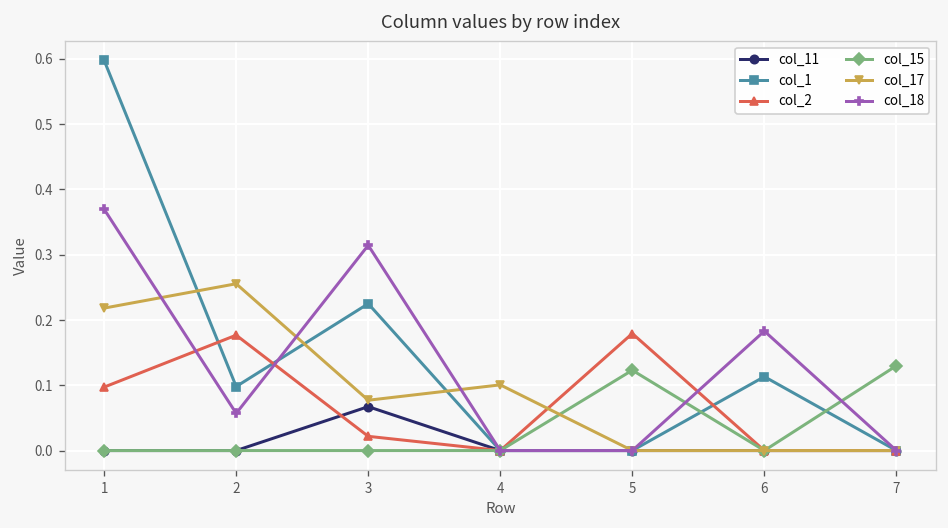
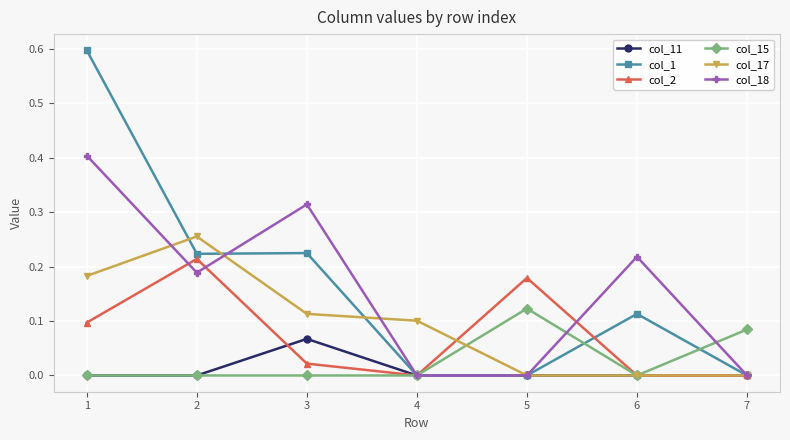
col_17, 1: 0.22 -> 0.18
col_18, 1: 0.37 -> 0.40
col_1, 2: 0.10 -> 0.22
col_2, 2: 0.18 -> 0.21
col_18, 2: 0.06 -> 0.19
col_17, 3: 0.08 -> 0.11
col_18, 6: 0.18 -> 0.22
col_15, 7: 0.13 -> 0.08
